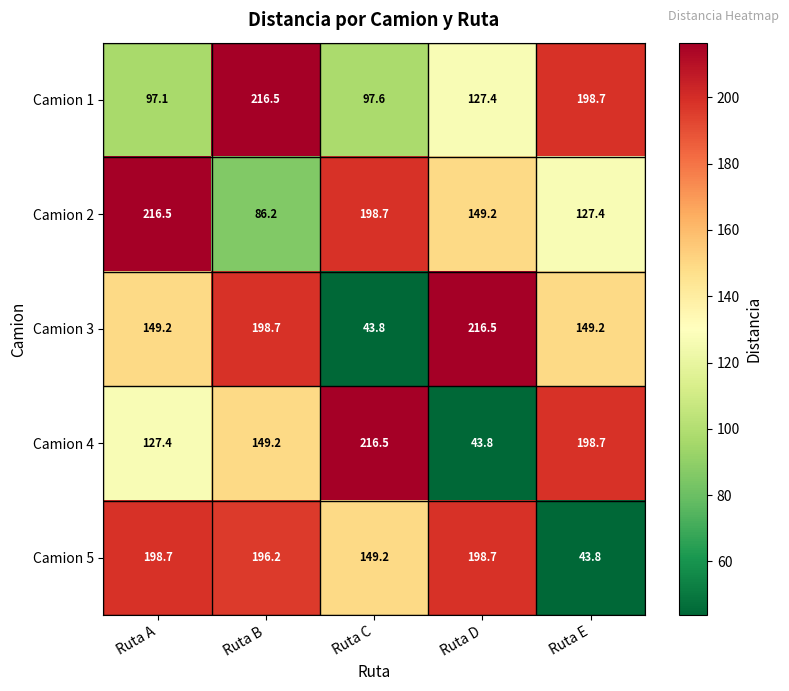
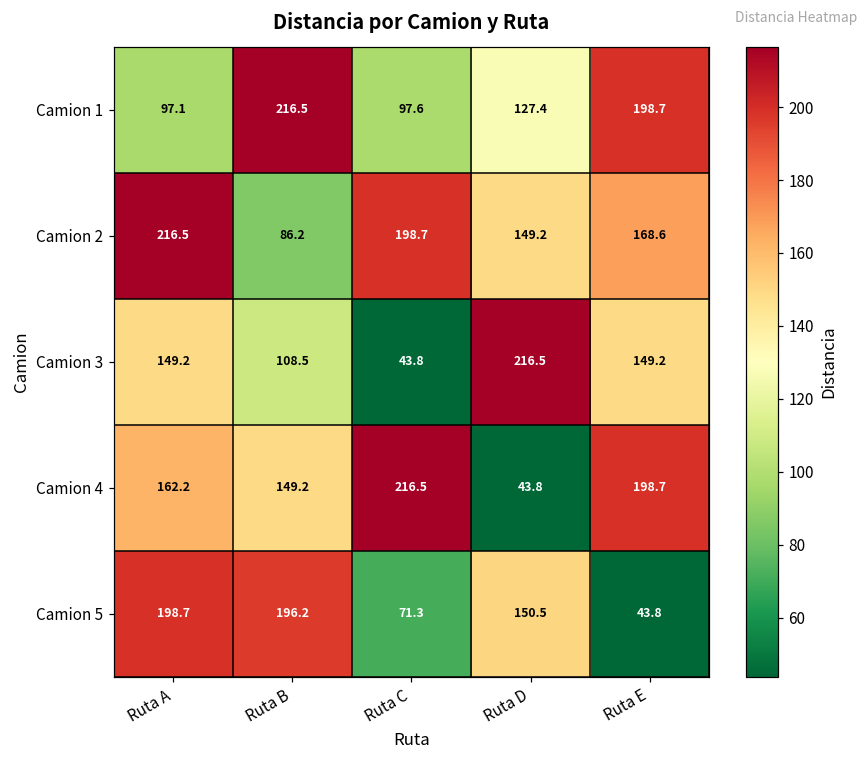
Camion 2, Ruta E: 127.4 -> 168.6
Camion 3, Ruta B: 198.7 -> 108.5
Camion 4, Ruta A: 127.4 -> 162.2
Camion 5, Ruta C: 149.2 -> 71.3
Camion 5, Ruta D: 198.7 -> 150.5
